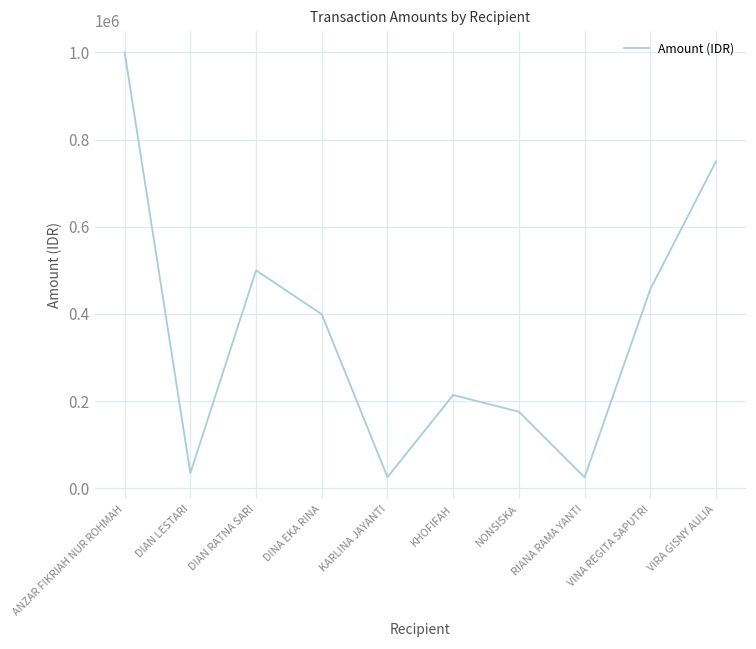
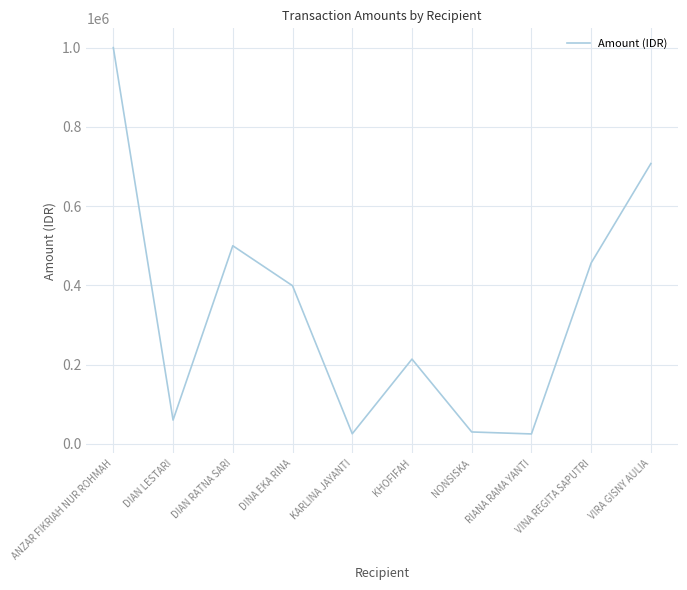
DIAN LESTARI: 30000 -> 60000
NONSISKA: 180000 -> 30000
VIRA GISNY AULIA: 750000 -> 710000
